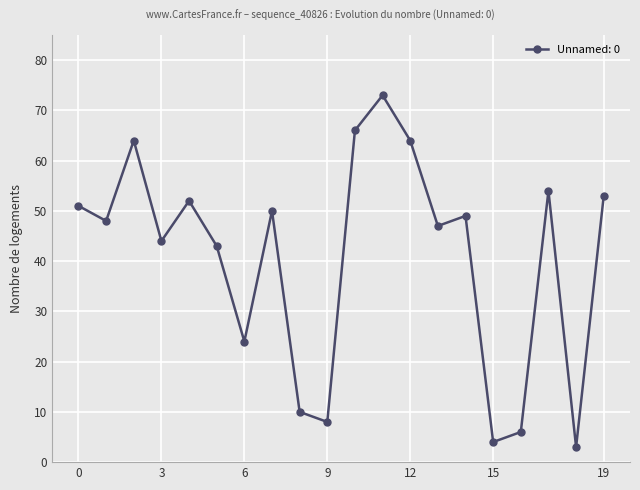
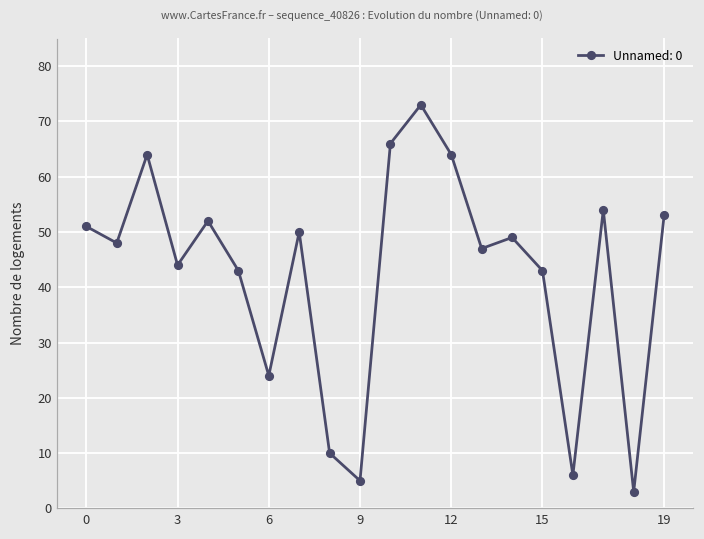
9: 8 -> 5
15: 4 -> 43
